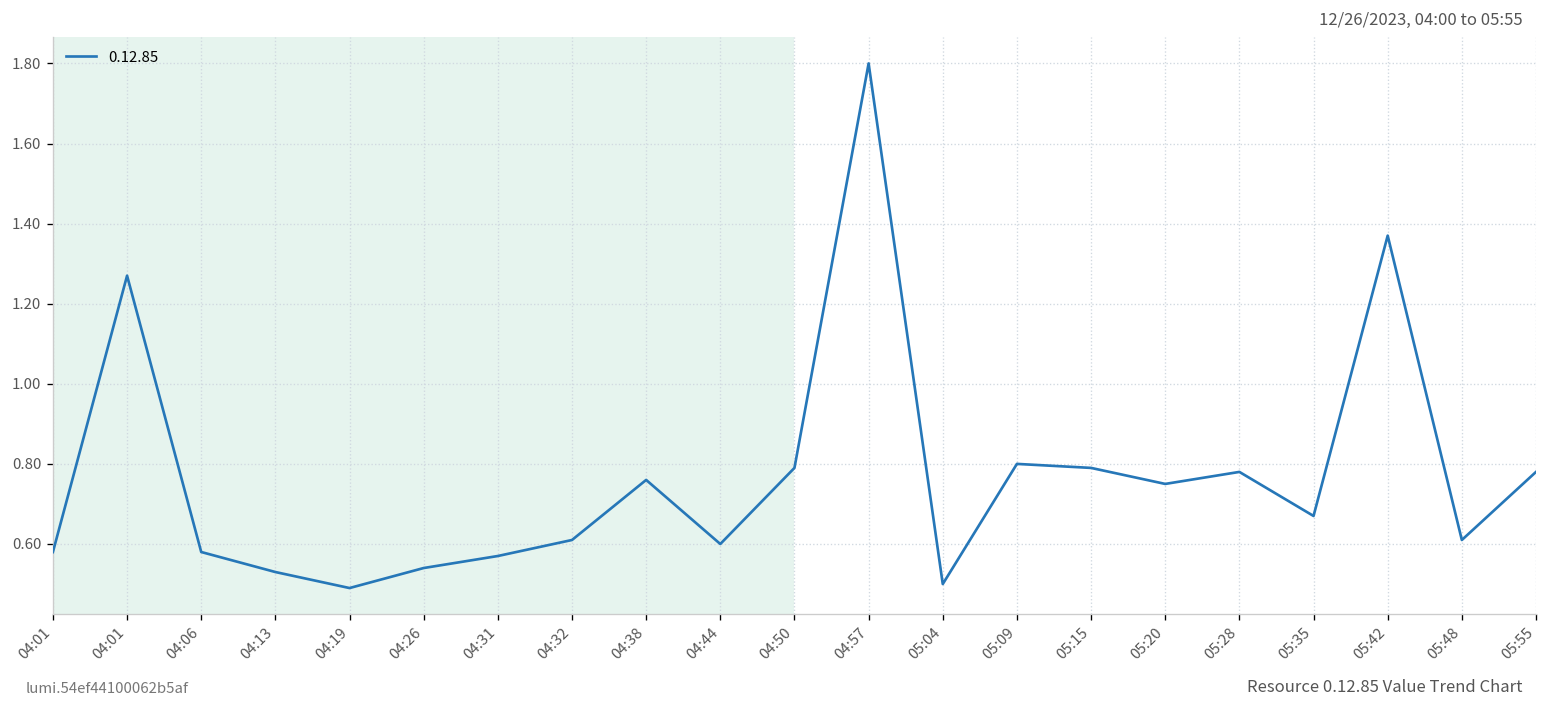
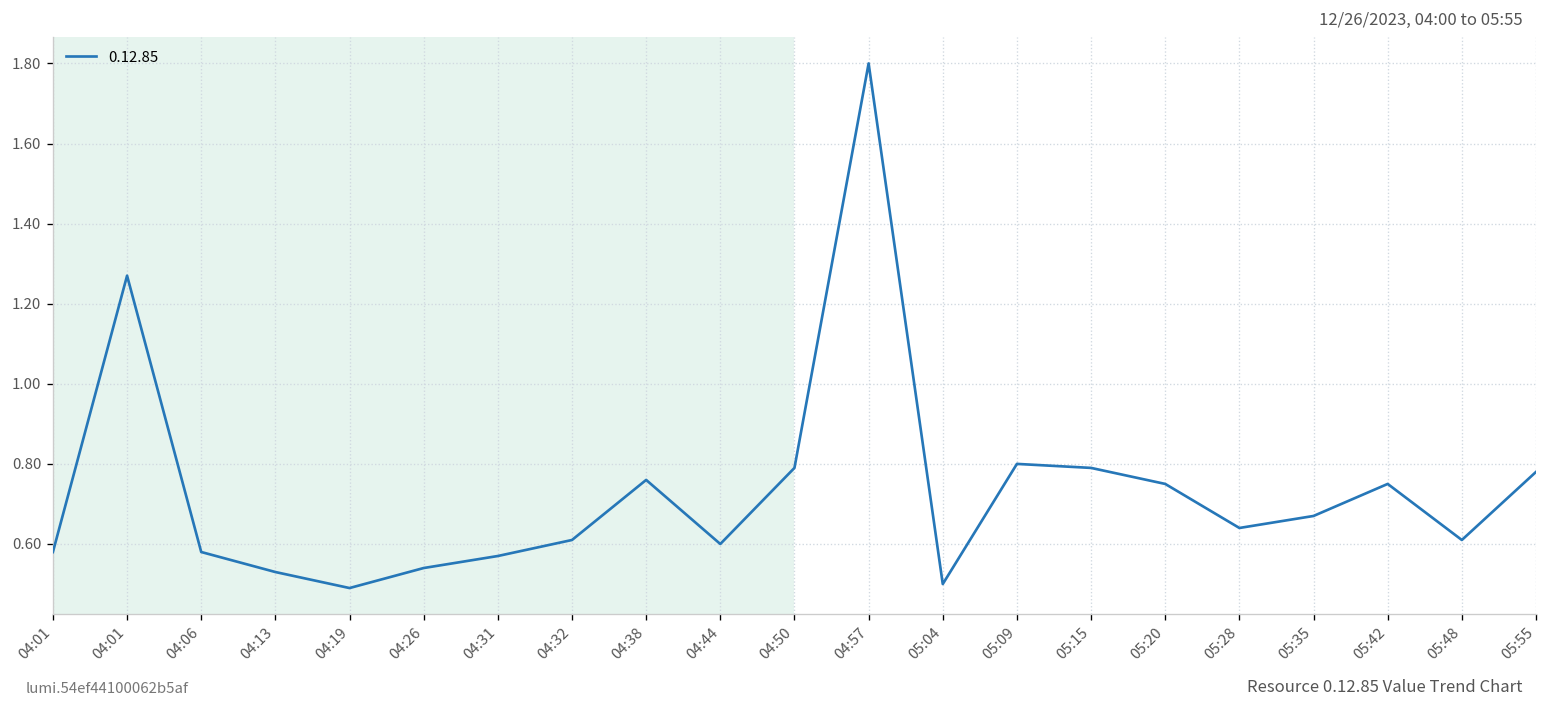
05:28: 0.78 -> 0.64
05:42: 1.37 -> 0.75
